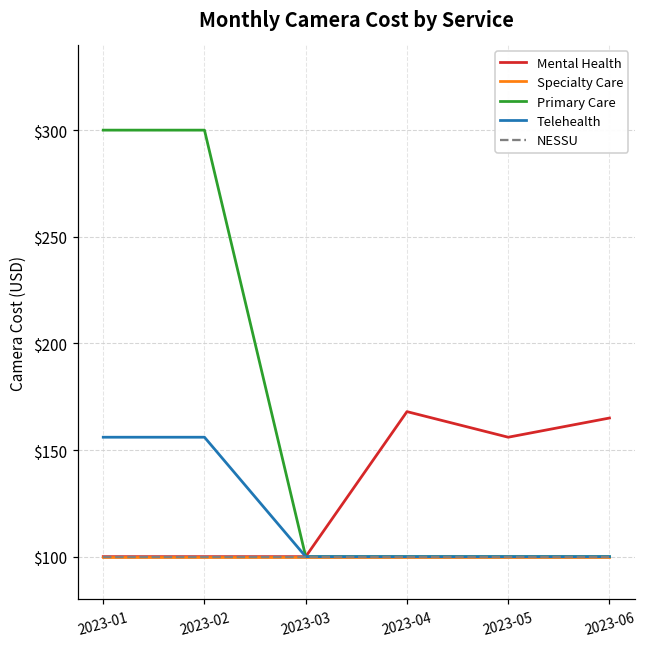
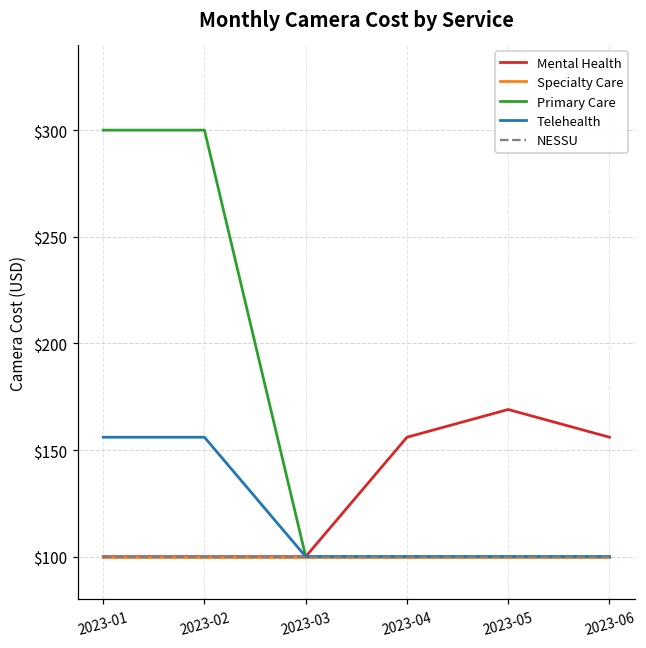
Mental Health, 2023-04: $168 -> $156
Mental Health, 2023-05: $156 -> $169
Mental Health, 2023-06: $165 -> $156
